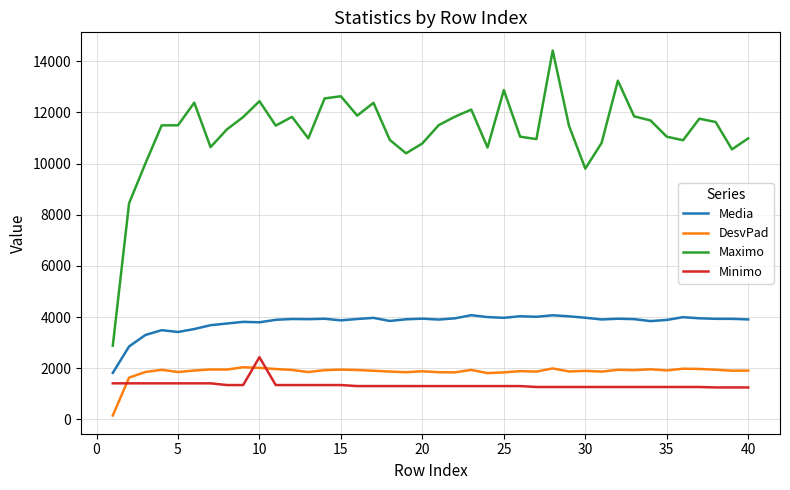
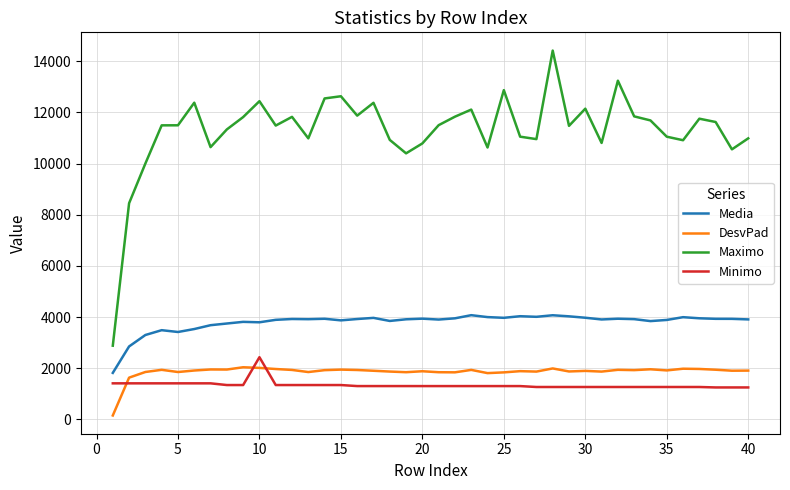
Maximo, 30: 9800 -> 12100
